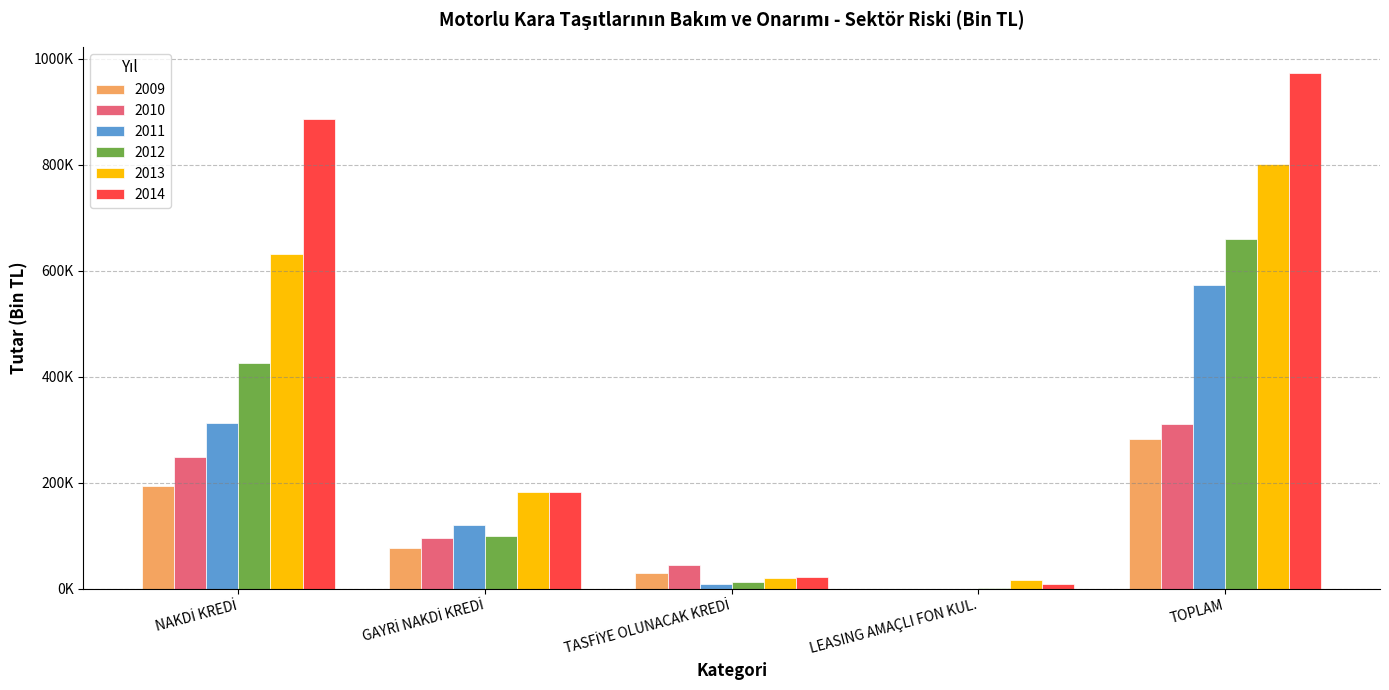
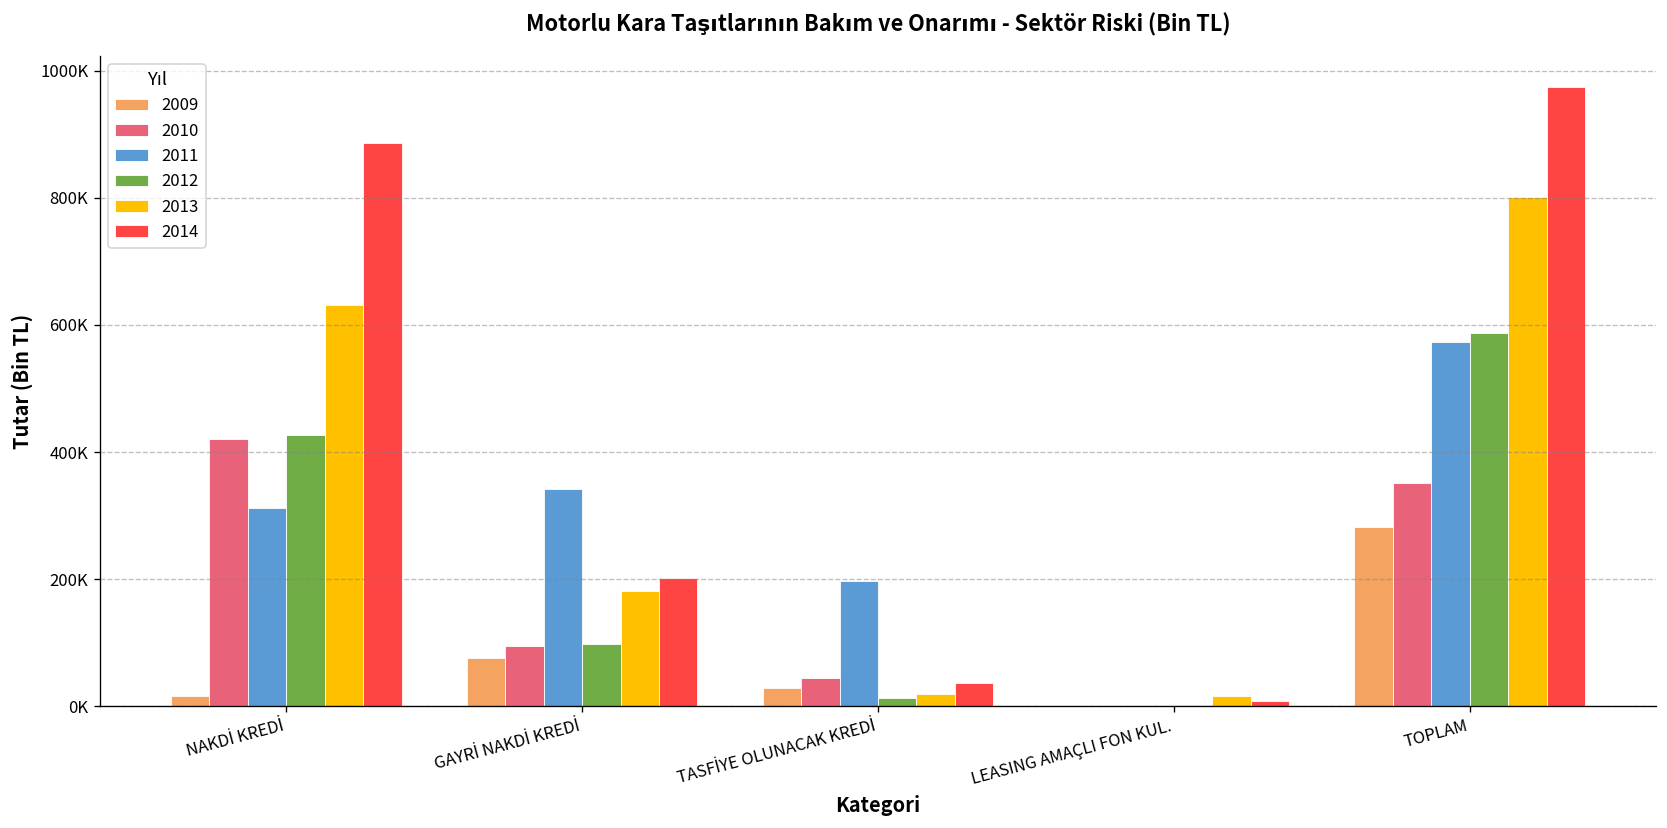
2009, NAKDİ KREDİ: 190000 -> 20000
2010, NAKDİ KREDİ: 250000 -> 420000
2011, GAYRİ NAKDİ KREDİ: 120000 -> 340000
2014, GAYRİ NAKDİ KREDİ: 180000 -> 200000
2011, TASFİYE OLUNACAK KREDİ: 10000 -> 200000
2014, TASFİYE OLUNACAK KREDİ: 20000 -> 40000
2010, TOPLAM: 310000 -> 350000
2012, TOPLAM: 660000 -> 590000
